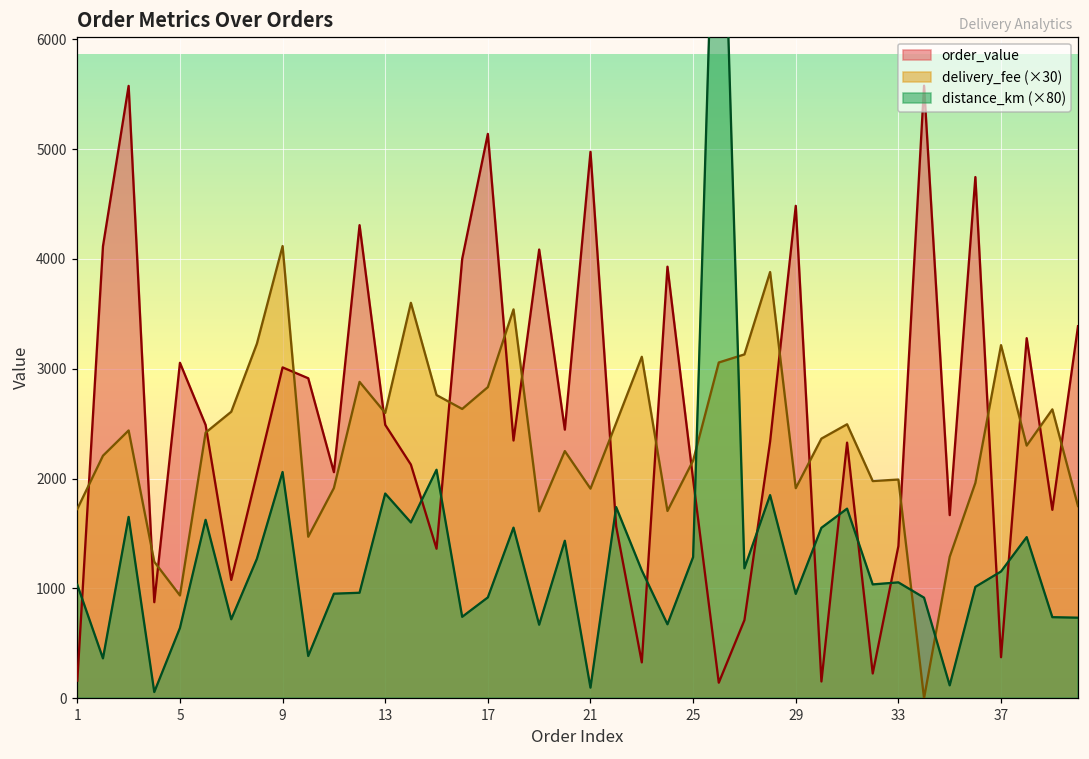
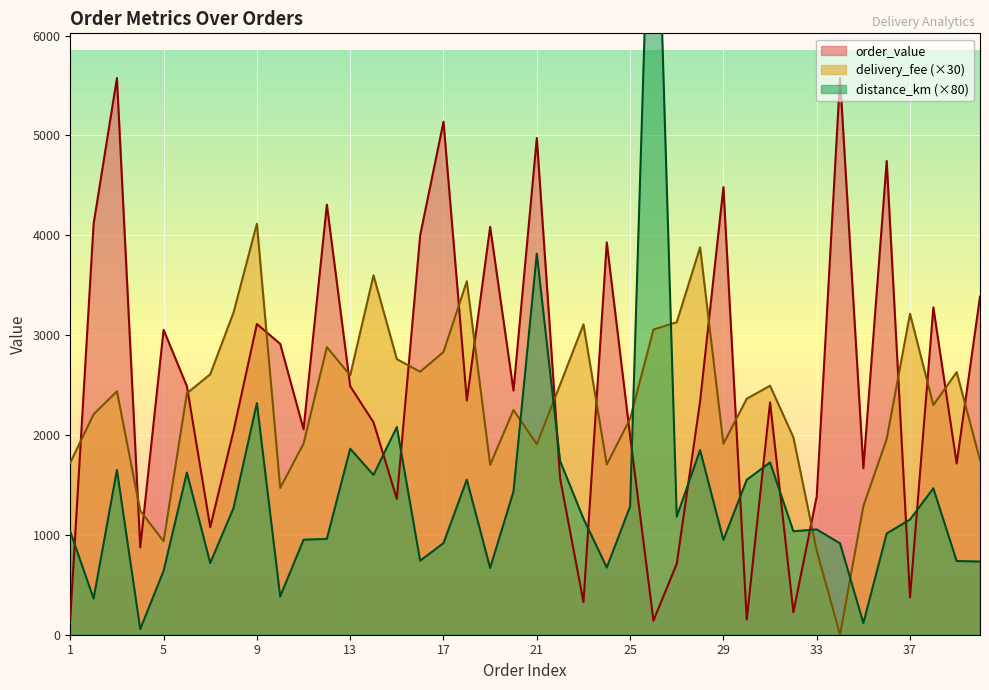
order_value, 9: 3000 -> 3100
distance_km (×80), 9: 2100 -> 2300
distance_km (×80), 21: 100 -> 3800
delivery_fee (×30), 33: 2000 -> 800
